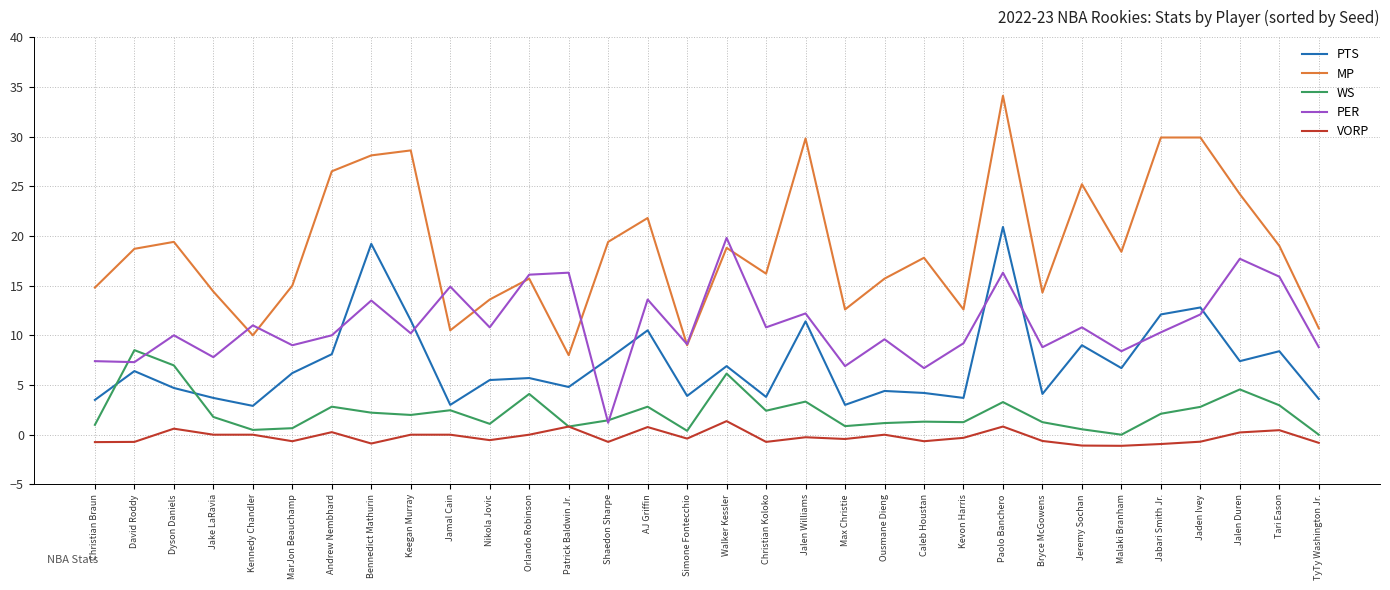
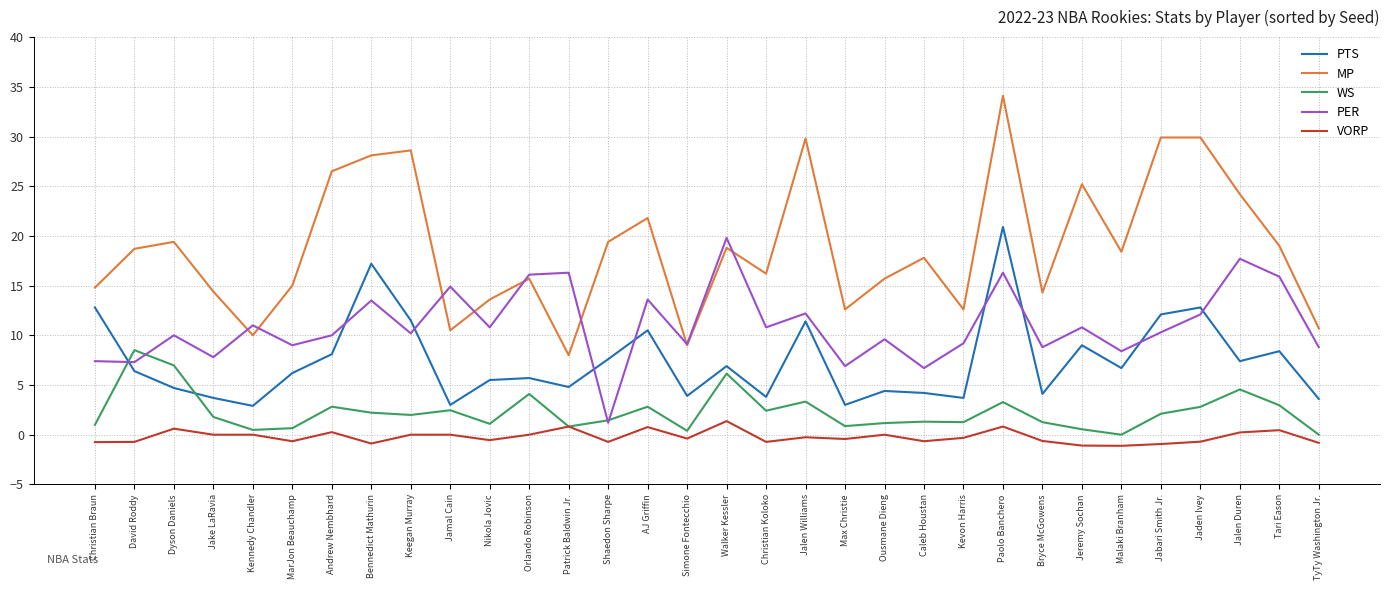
PTS, Christian Braun: 4 -> 13
PTS, Bennedict Mathurin: 19 -> 17
